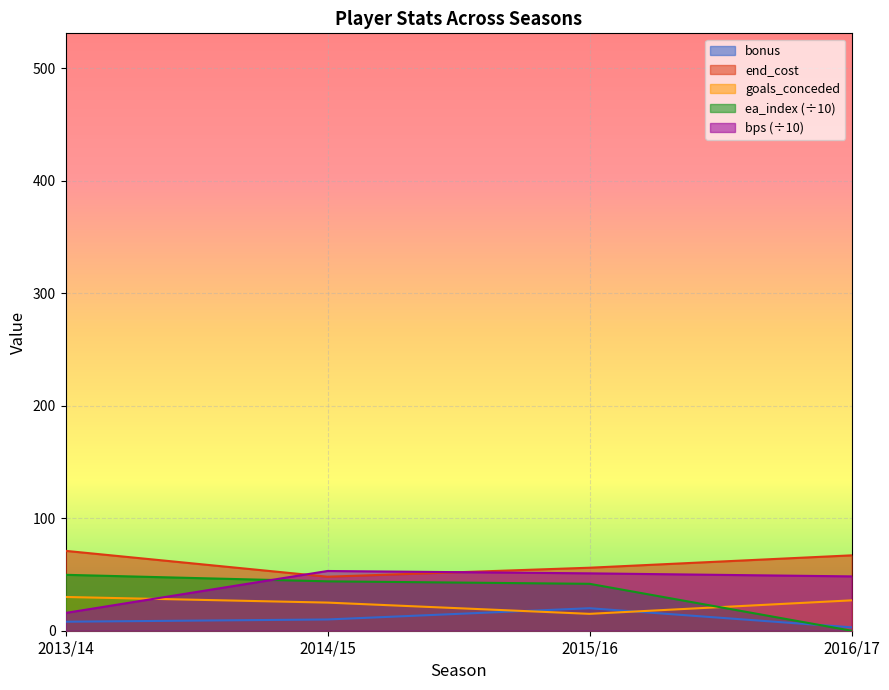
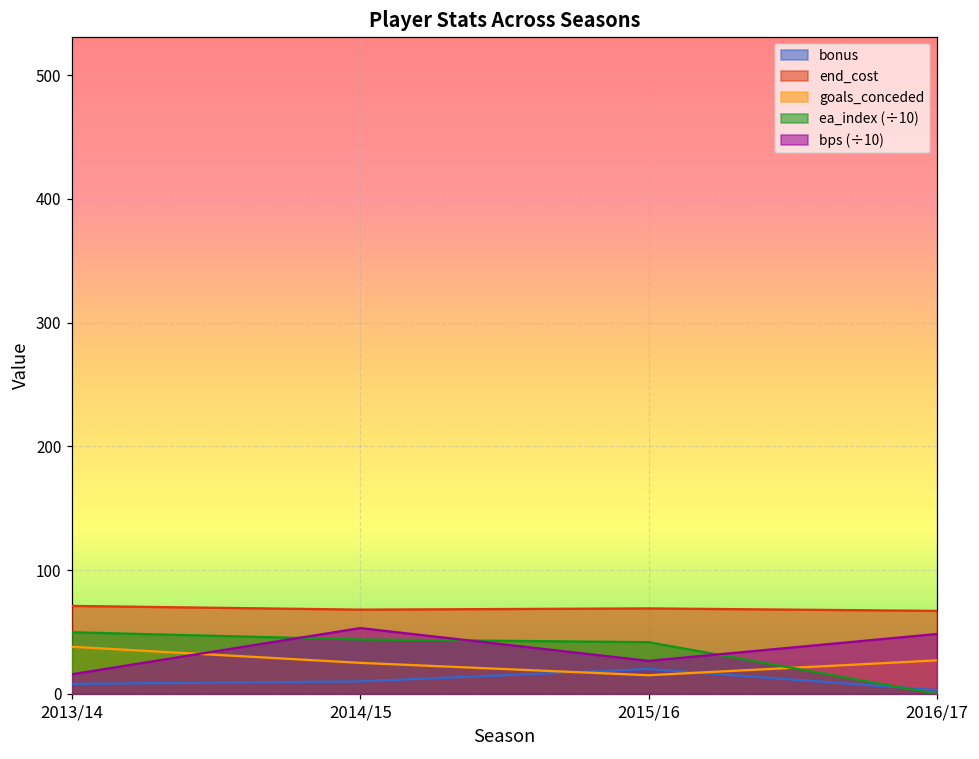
goals_conceded, 2013/14: 30 -> 38
end_cost, 2014/15: 48 -> 68
end_cost, 2015/16: 56 -> 69
bps (÷10), 2015/16: 51 -> 27
